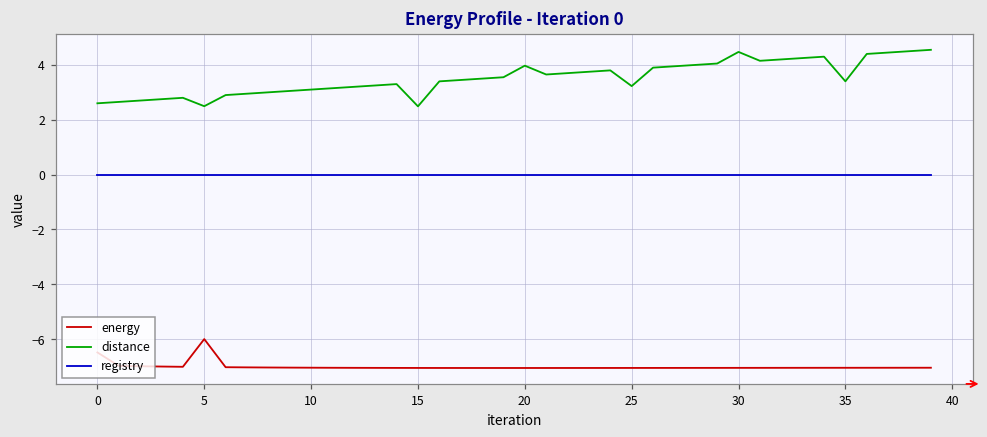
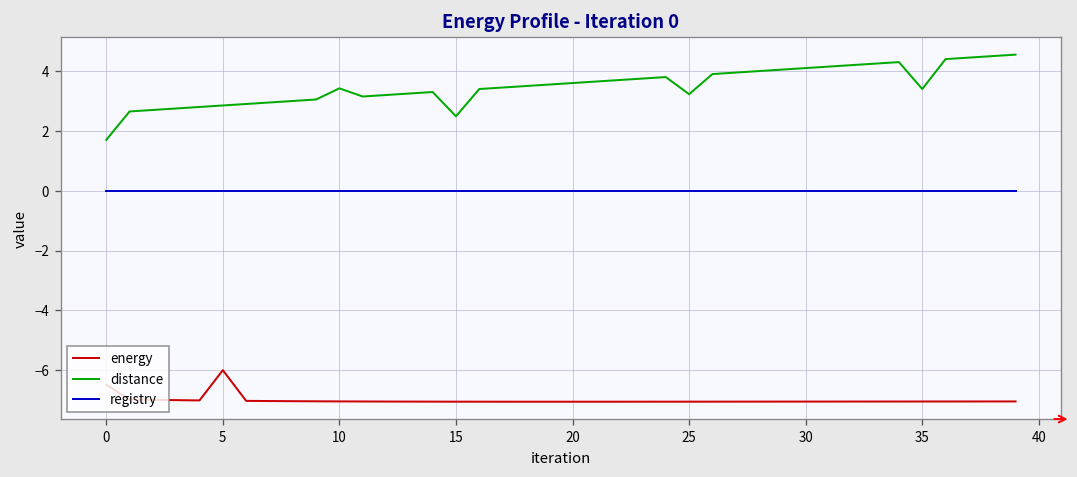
distance, 0: 2.6 -> 1.7
distance, 5: 2.5 -> 2.8
distance, 10: 3.1 -> 3.4
distance, 20: 4.0 -> 3.6
distance, 30: 4.5 -> 4.1
